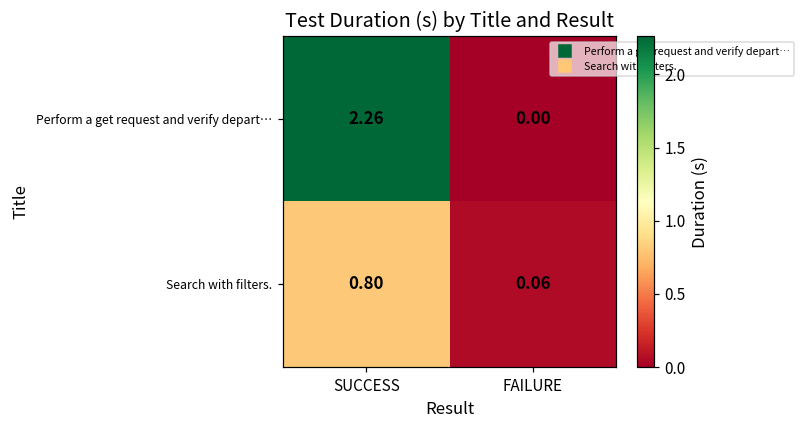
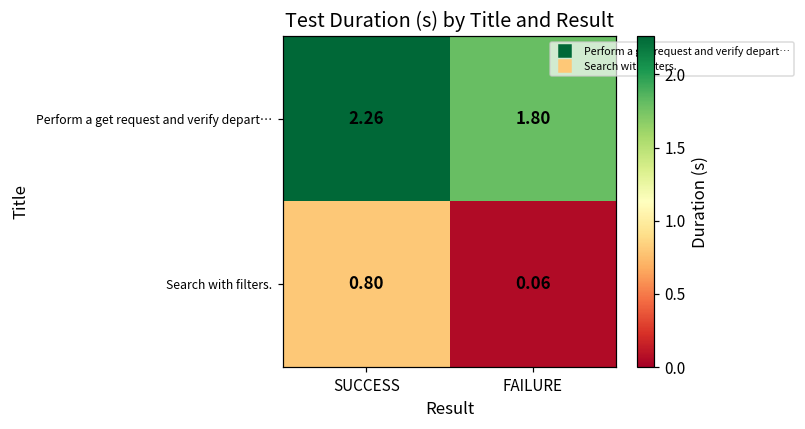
Perform a get request and verify depart…, FAILURE: 0.00 -> 1.80
